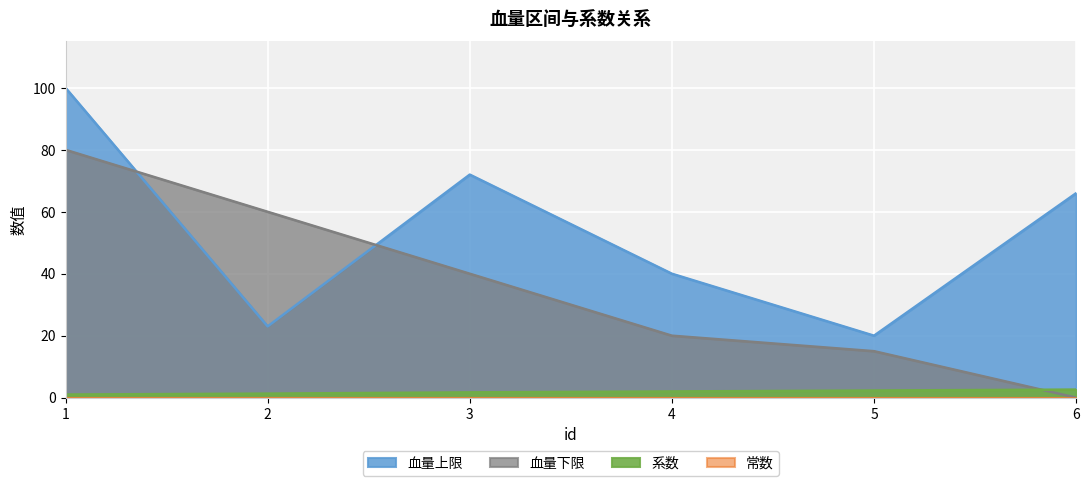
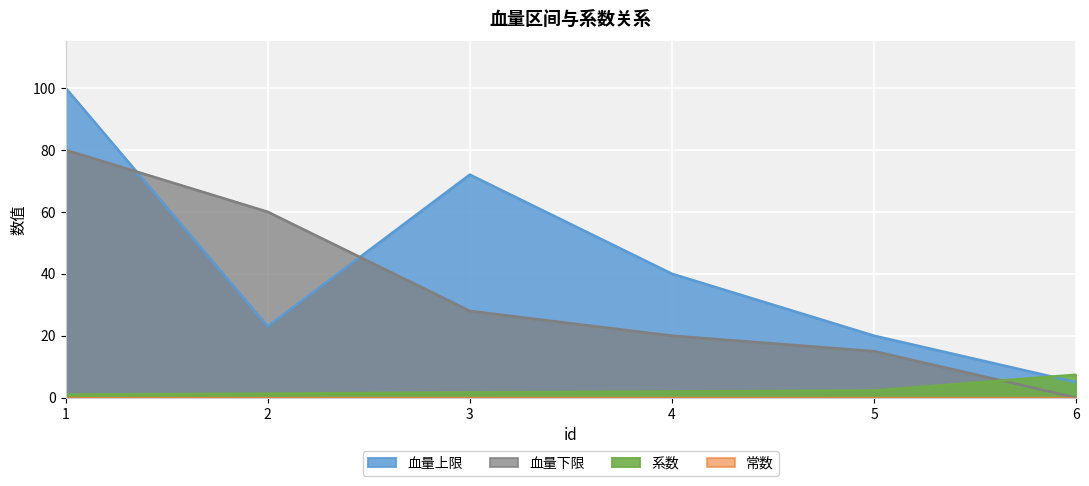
血量下限, 3: 40 -> 28
血量上限, 6: 66 -> 5
系数, 6: 3 -> 7
